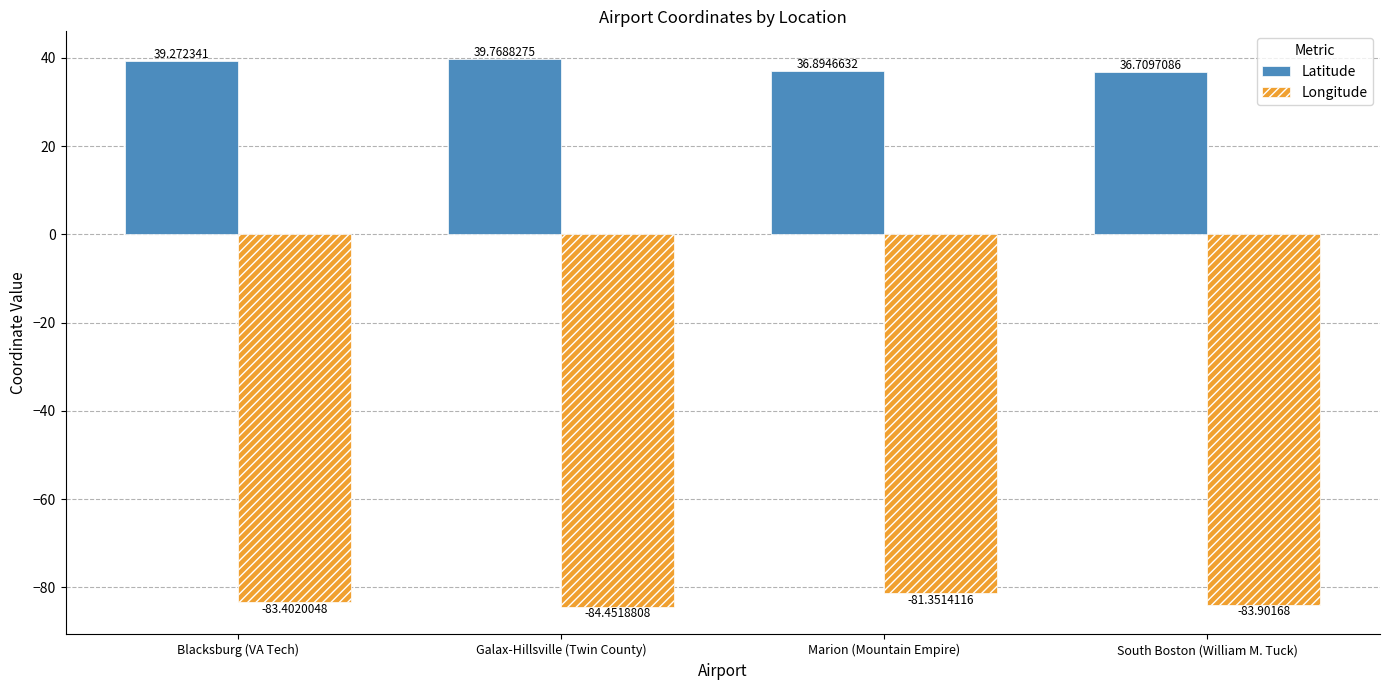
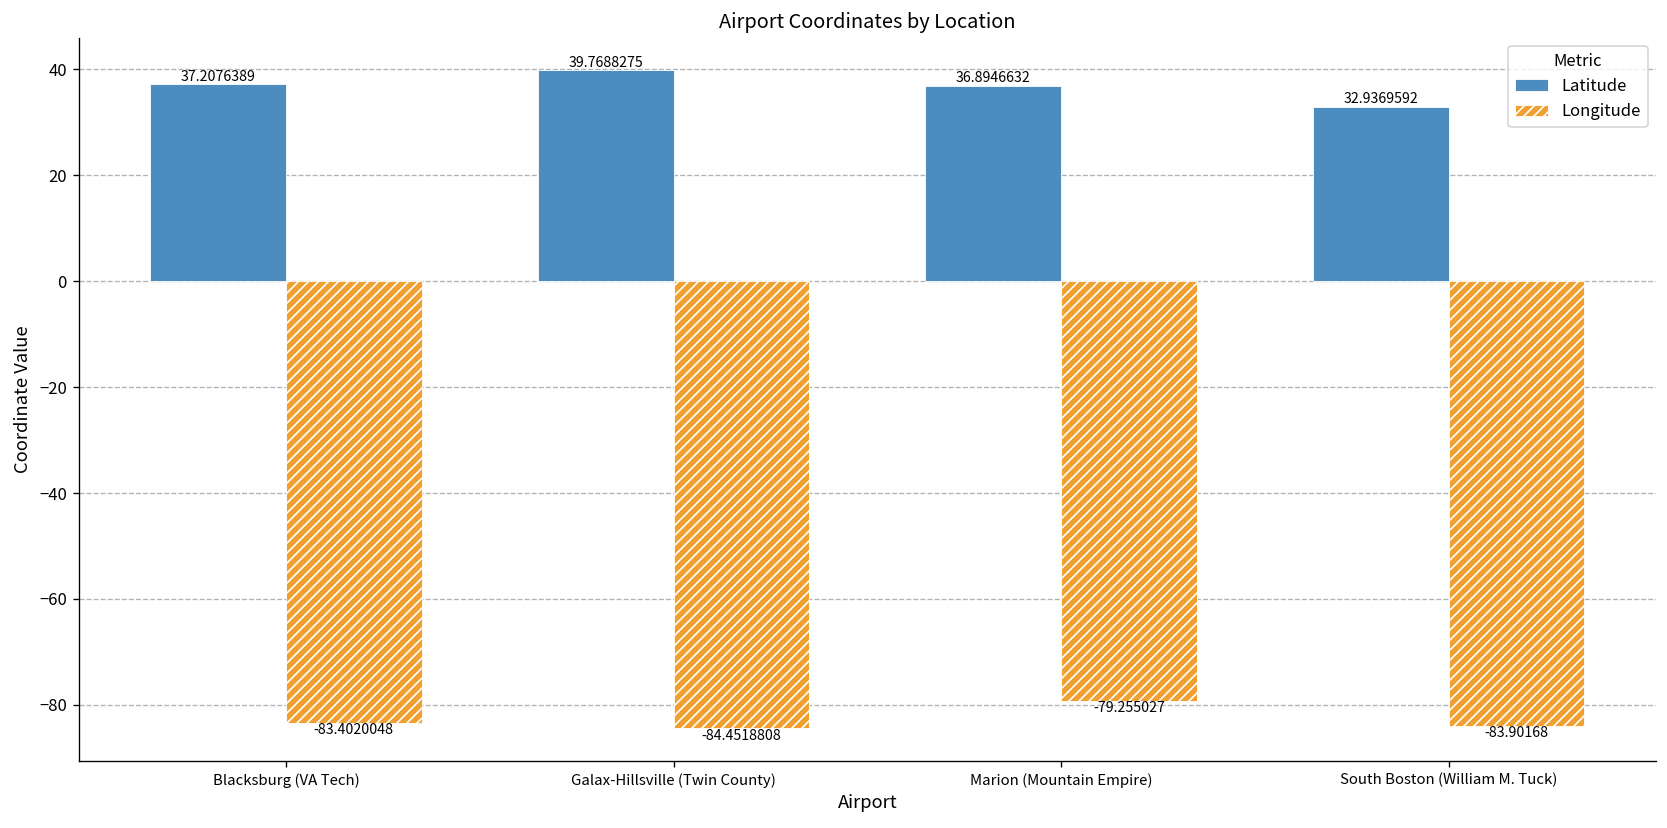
Latitude, Blacksburg (VA Tech): 39.272341 -> 37.2076389
Longitude, Marion (Mountain Empire): -81.3514116 -> -79.255027
Latitude, South Boston (William M. Tuck): 36.7097086 -> 32.9369592
